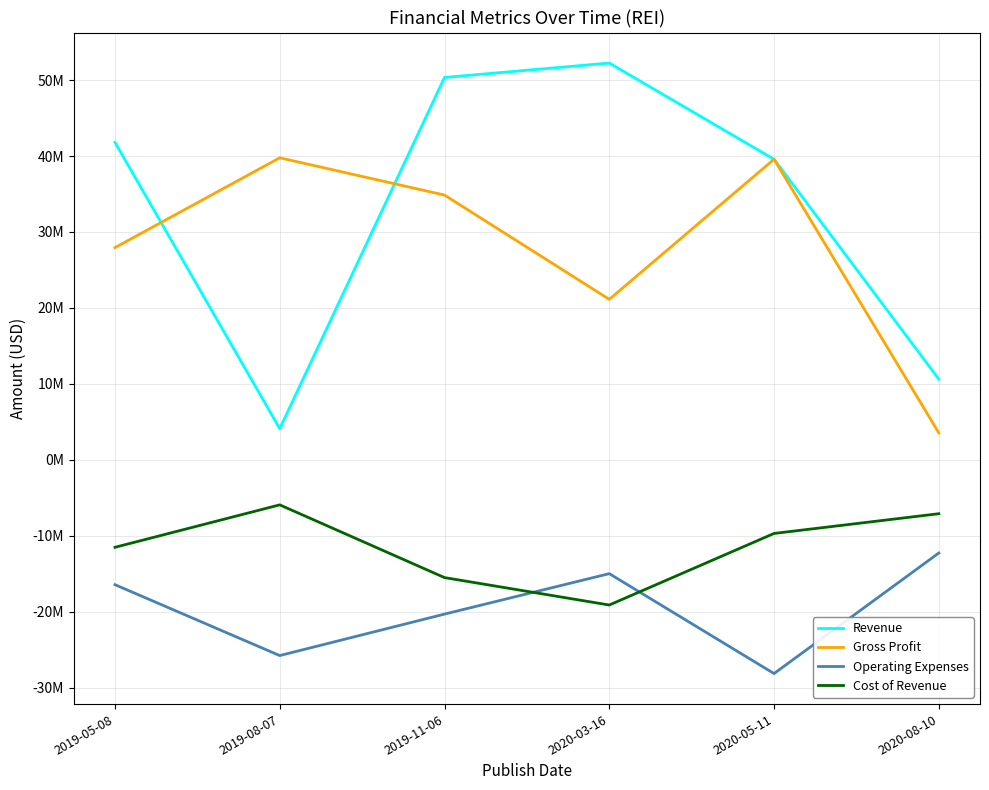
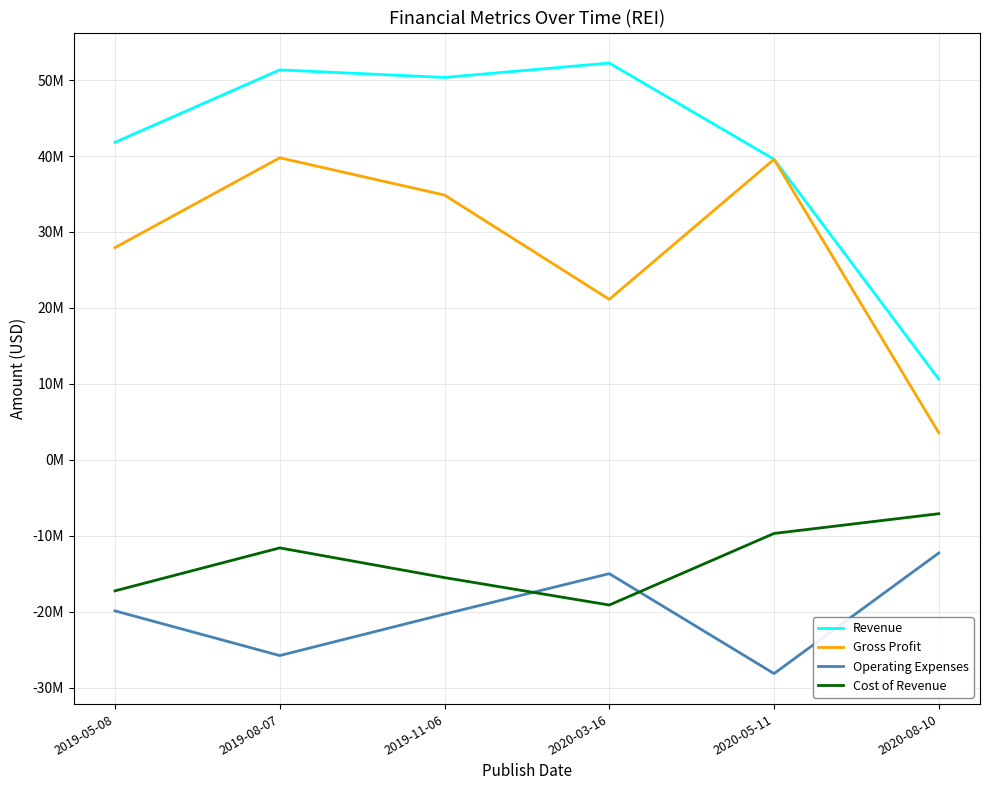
Operating Expenses, 2019-05-08: -16000000 -> -20000000
Cost of Revenue, 2019-05-08: -11000000 -> -17000000
Revenue, 2019-08-07: 4000000 -> 51000000
Cost of Revenue, 2019-08-07: -6000000 -> -12000000
